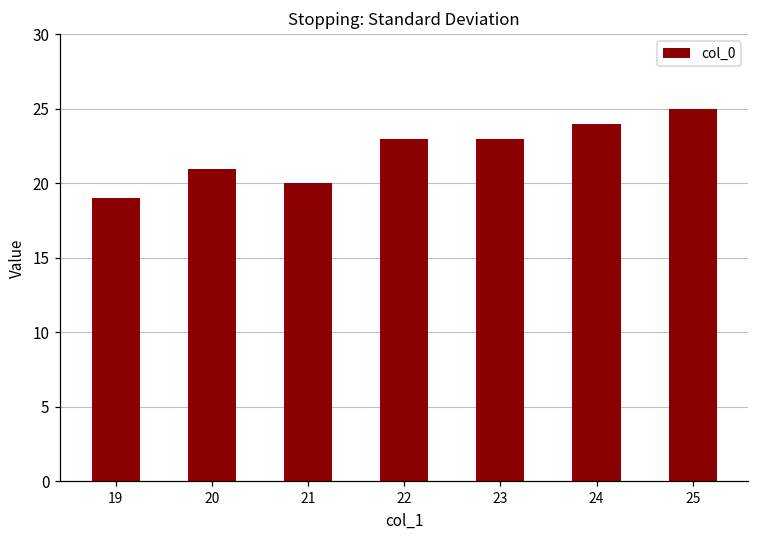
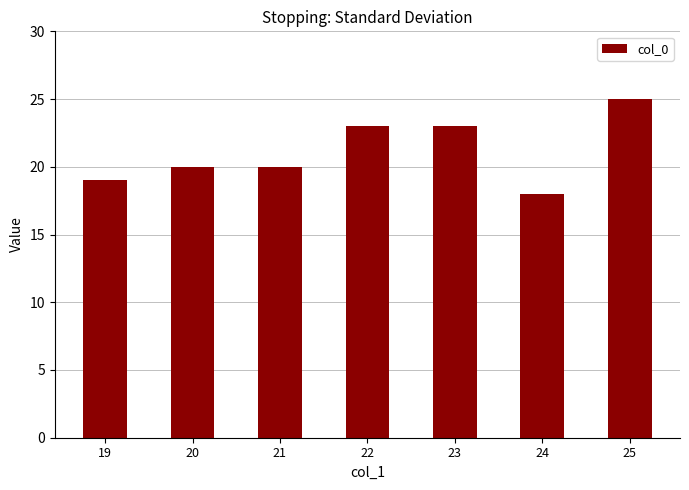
20: 21 -> 20
24: 24 -> 18
